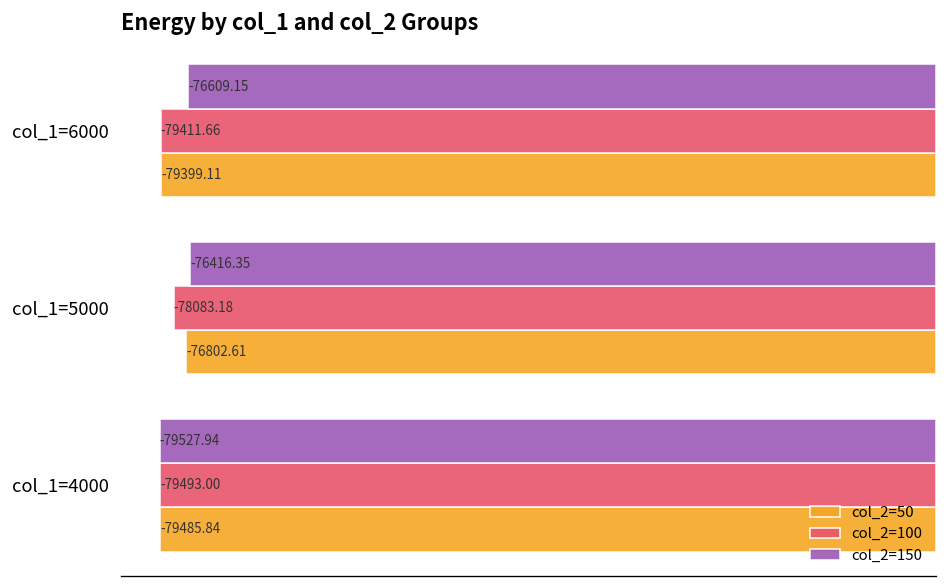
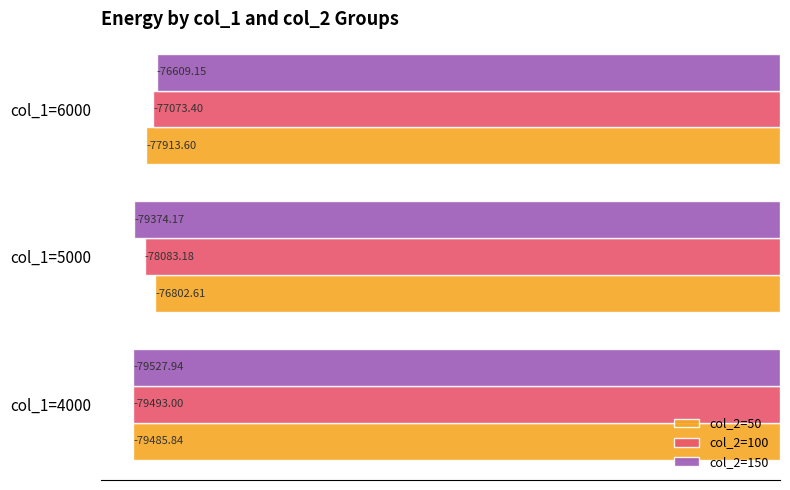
col_2=100, col_1=6000: -79411.66 -> -77073.40
col_2=50, col_1=6000: -79399.11 -> -77913.60
col_2=150, col_1=5000: -76416.35 -> -79374.17
